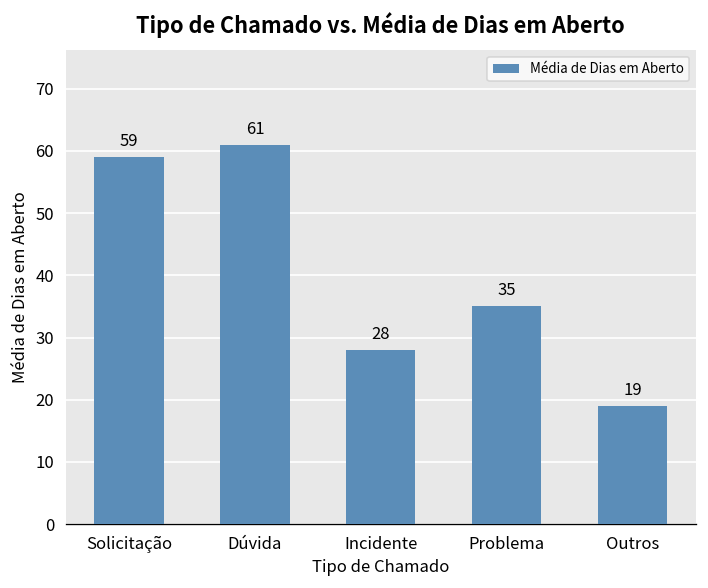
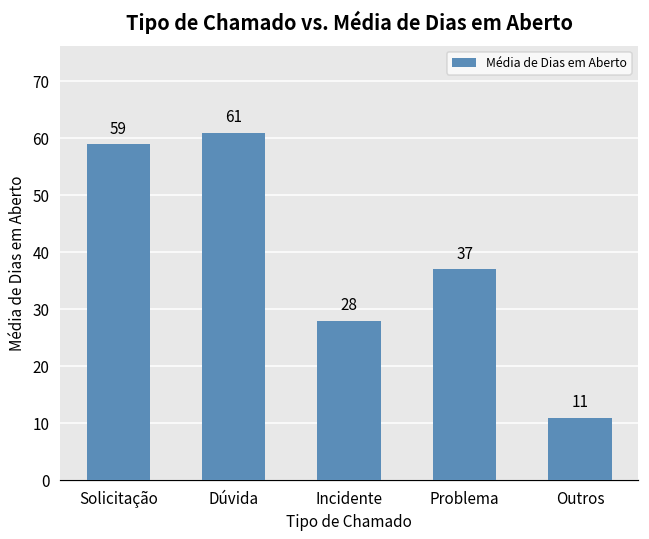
Problema: 35 -> 37
Outros: 19 -> 11
